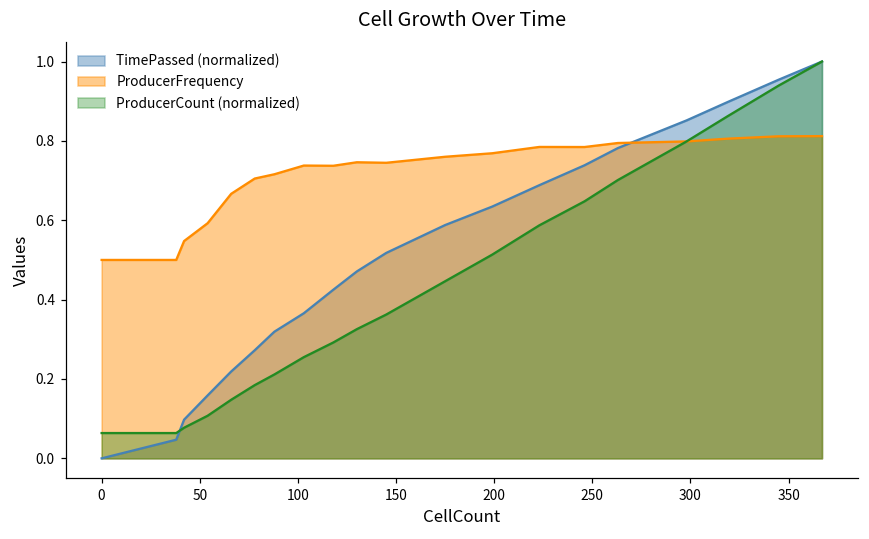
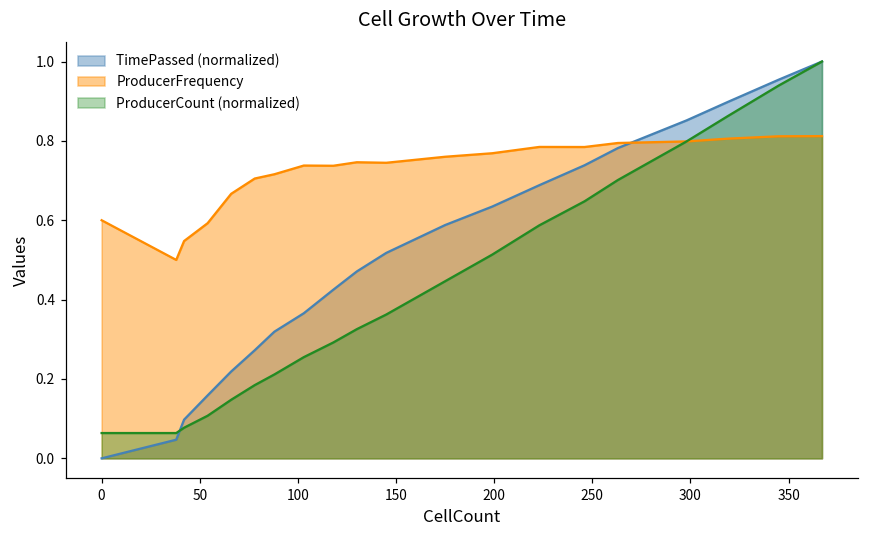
ProducerFrequency, 0: 0.5 -> 0.6
